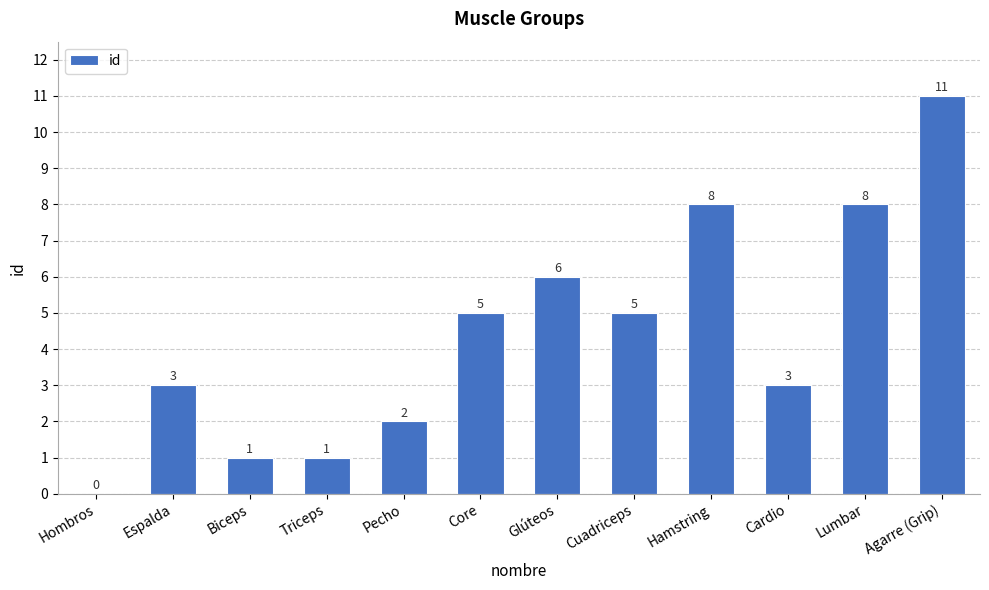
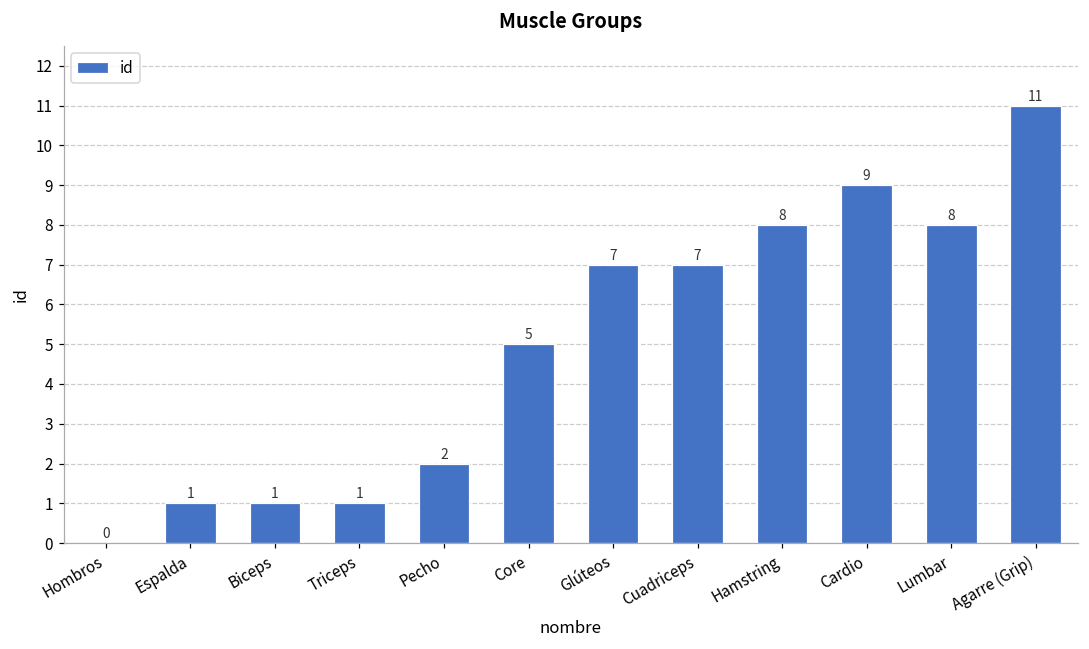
Espalda: 3 -> 1
Glúteos: 6 -> 7
Cuadriceps: 5 -> 7
Cardio: 3 -> 9
